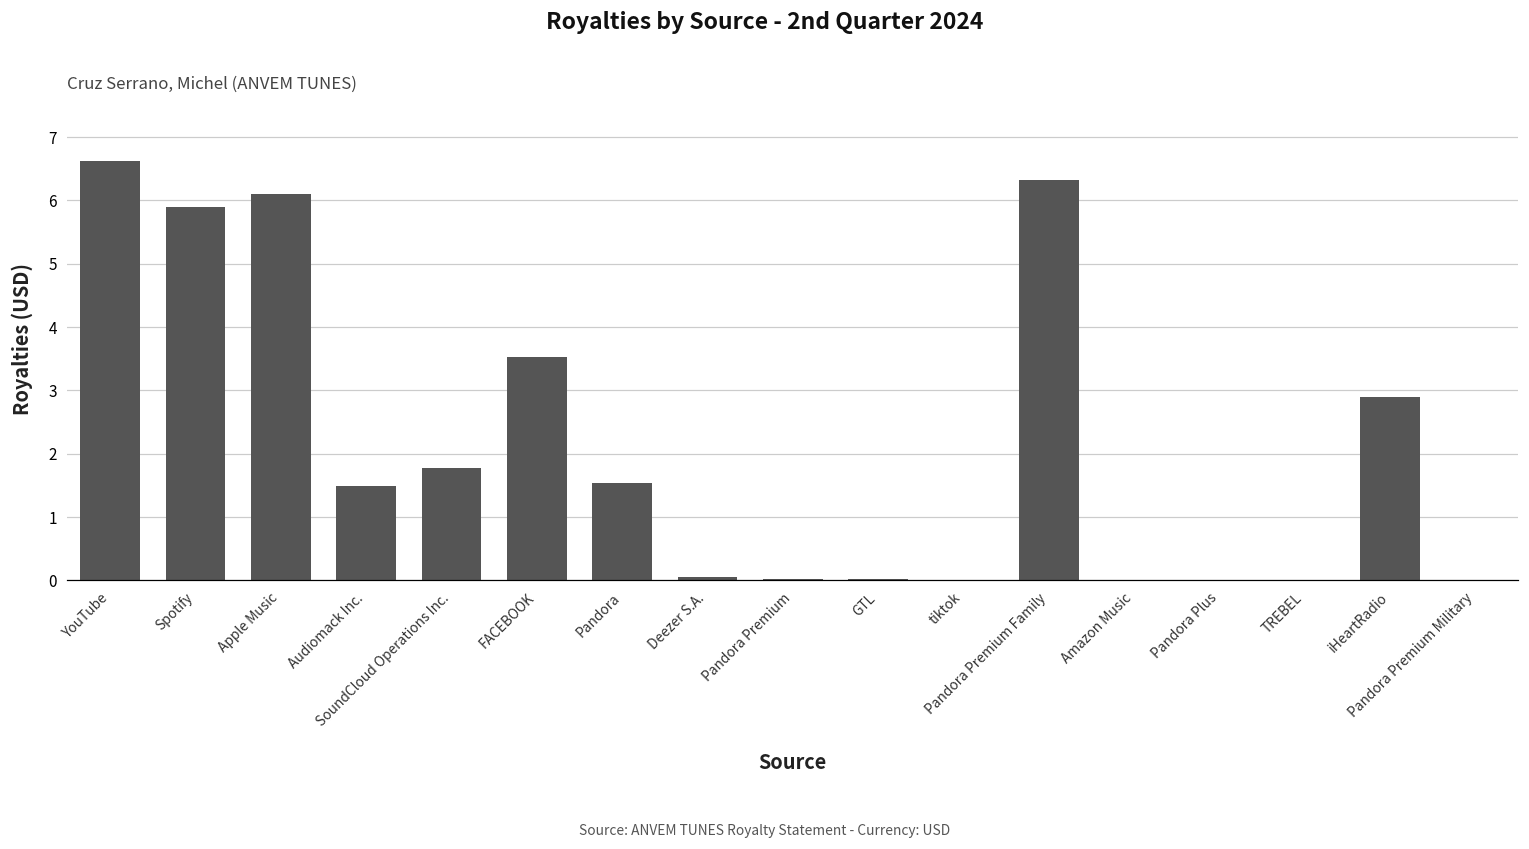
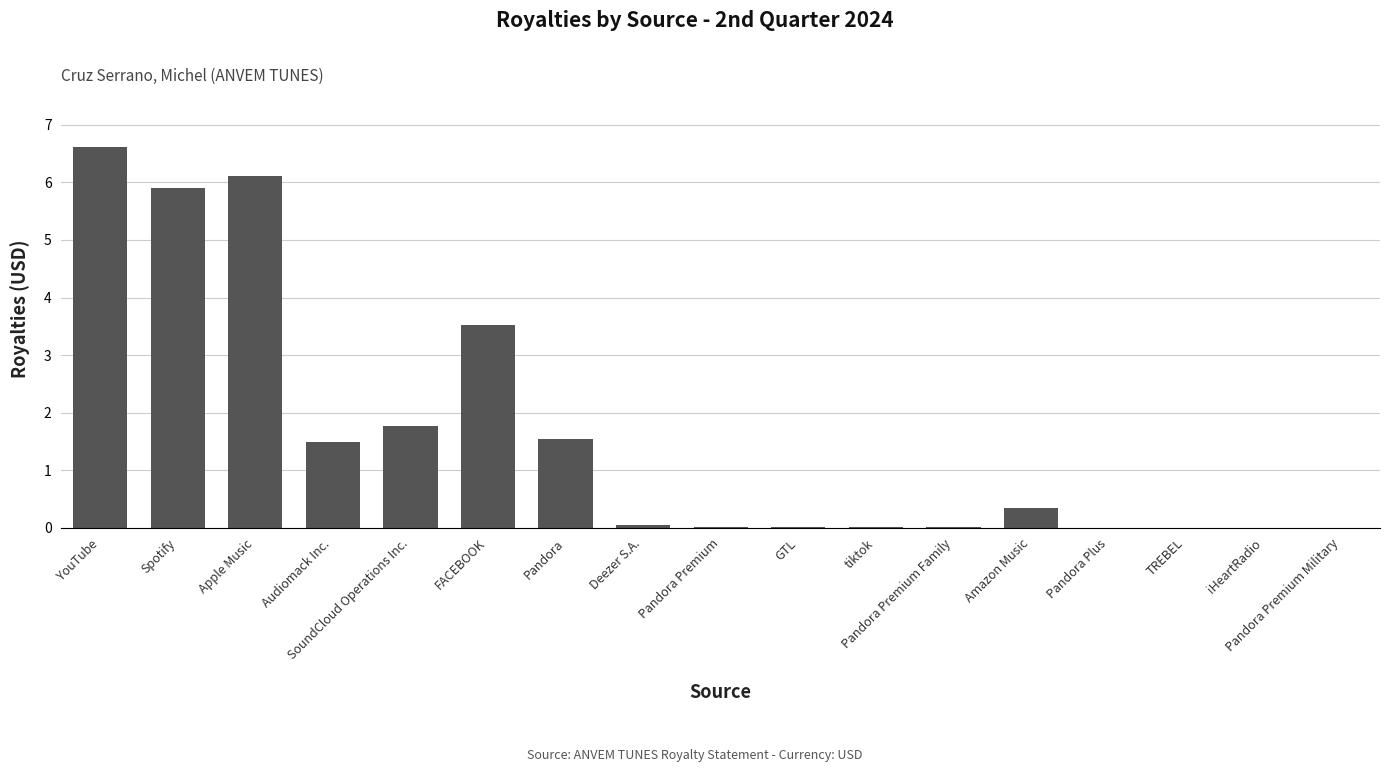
Pandora Premium Family: 6.3 -> 0.0
Amazon Music: 0.0 -> 0.3
iHeartRadio: 2.9 -> 0.0
